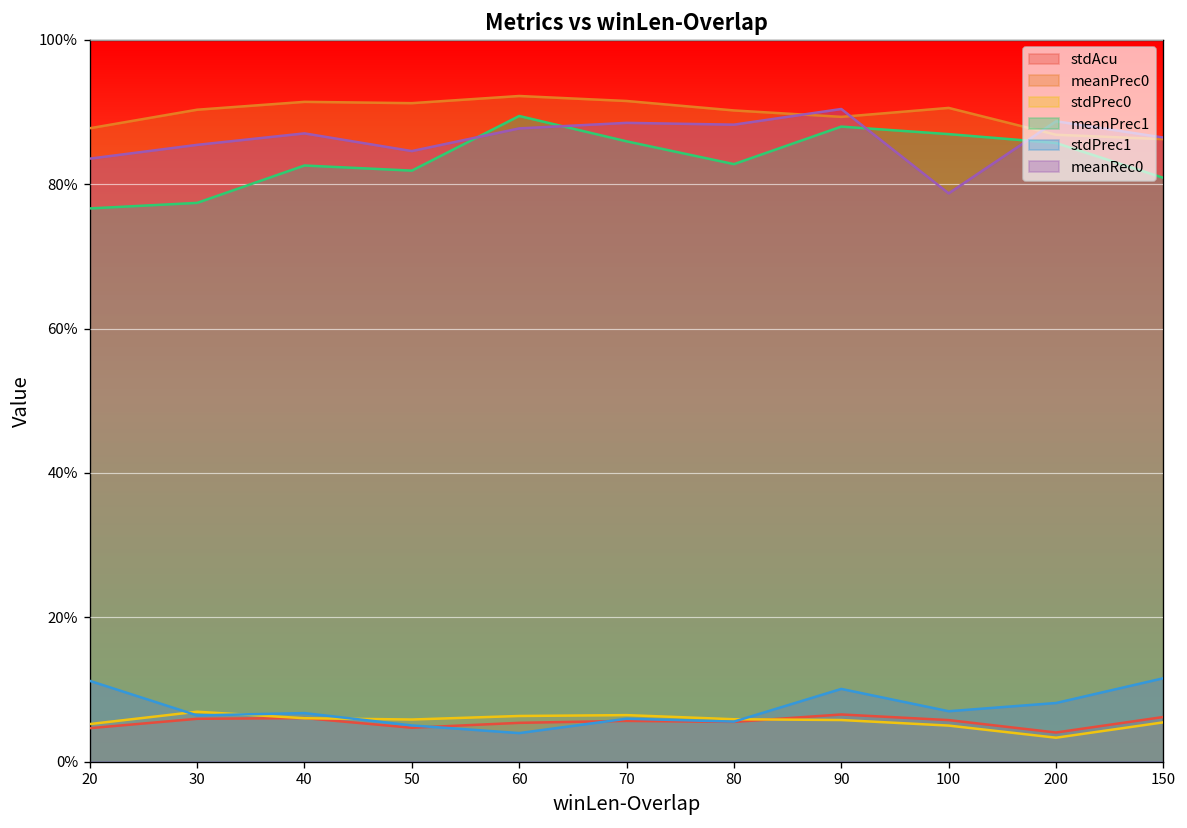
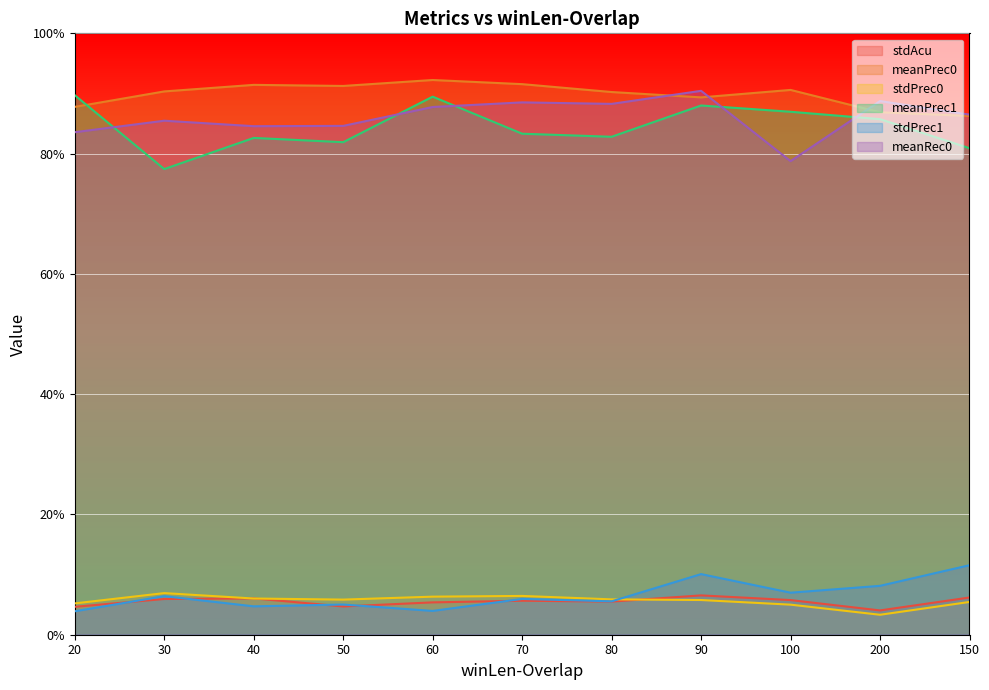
meanPrec1, 20: 77% -> 90%
stdPrec1, 20: 11% -> 4%
stdPrec1, 40: 7% -> 5%
meanRec0, 40: 87% -> 85%
meanPrec1, 70: 86% -> 83%
